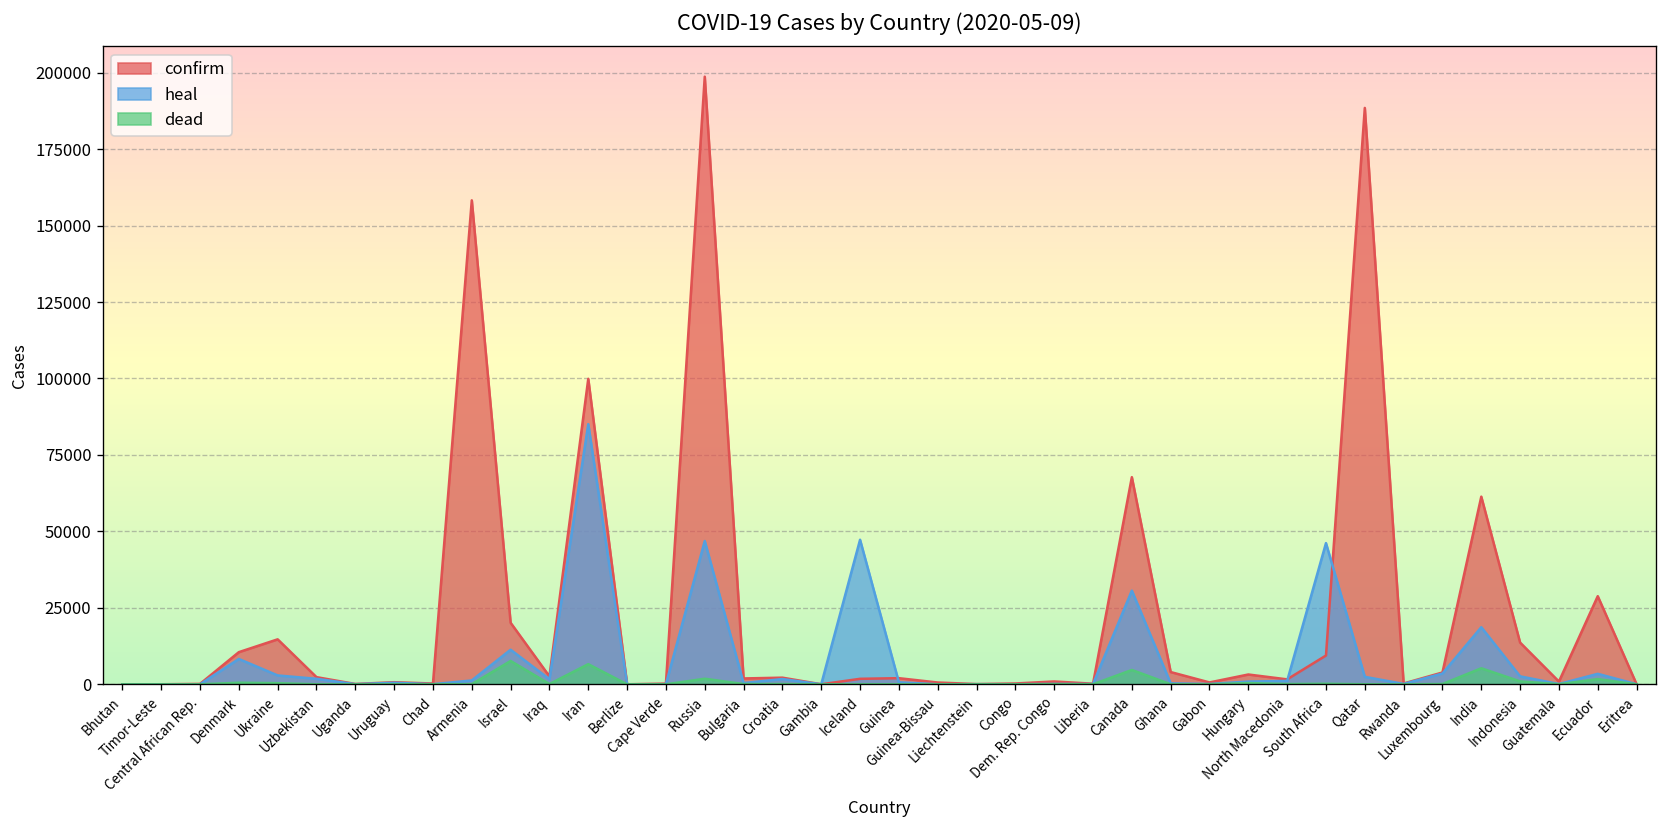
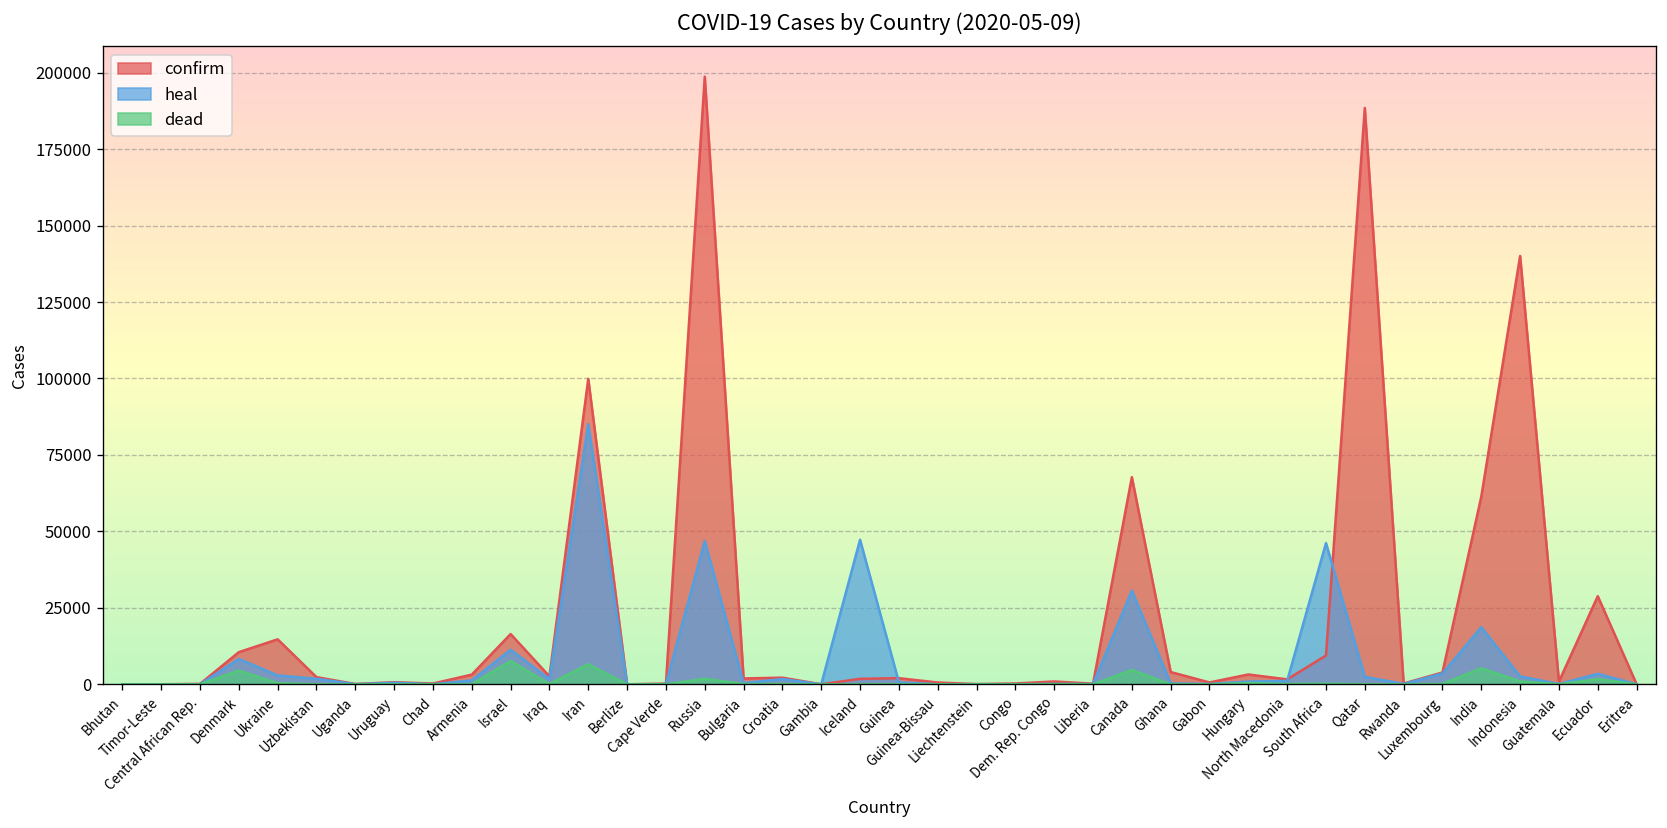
dead, Denmark: 1000 -> 5000
confirm, Armenia: 158000 -> 3000
confirm, Israel: 20000 -> 16000
confirm, Indonesia: 14000 -> 140000
